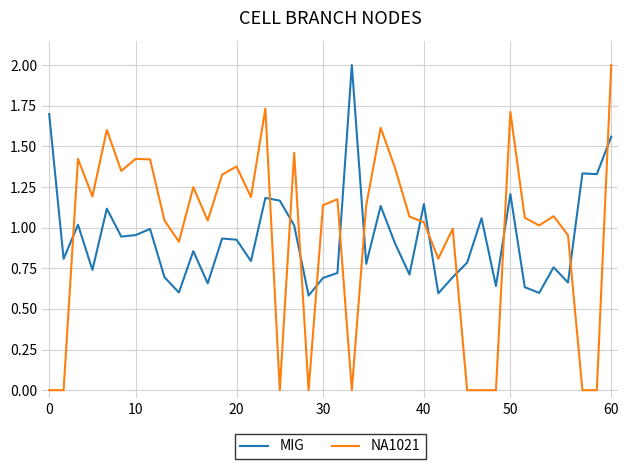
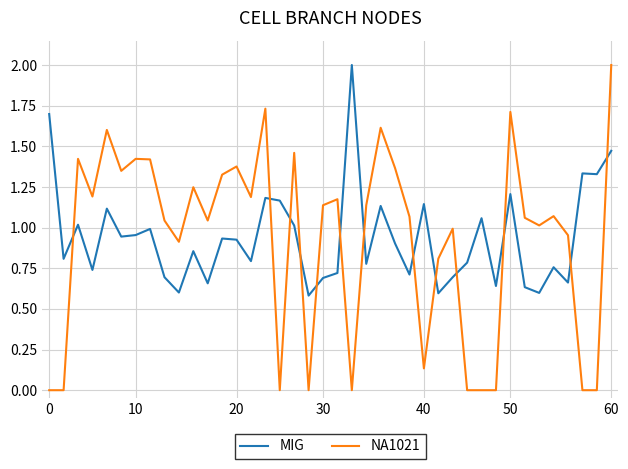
NA1021, 40: 1.03 -> 0.13
MIG, 60: 1.56 -> 1.47
